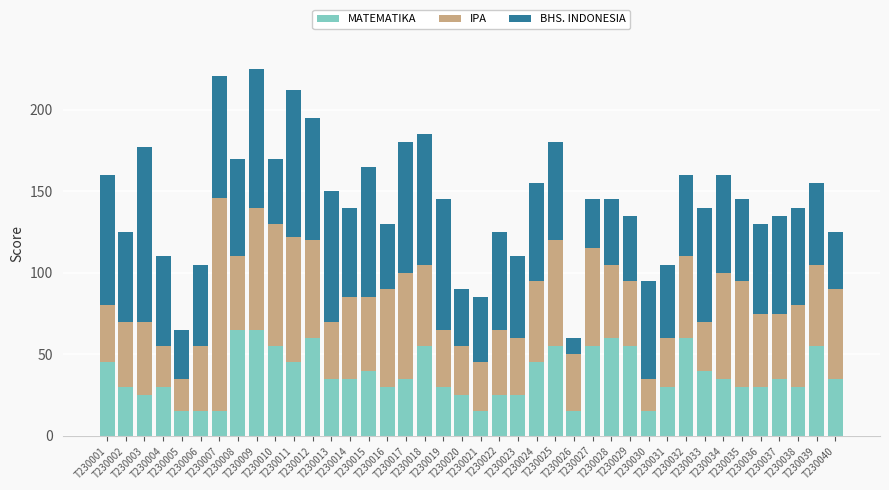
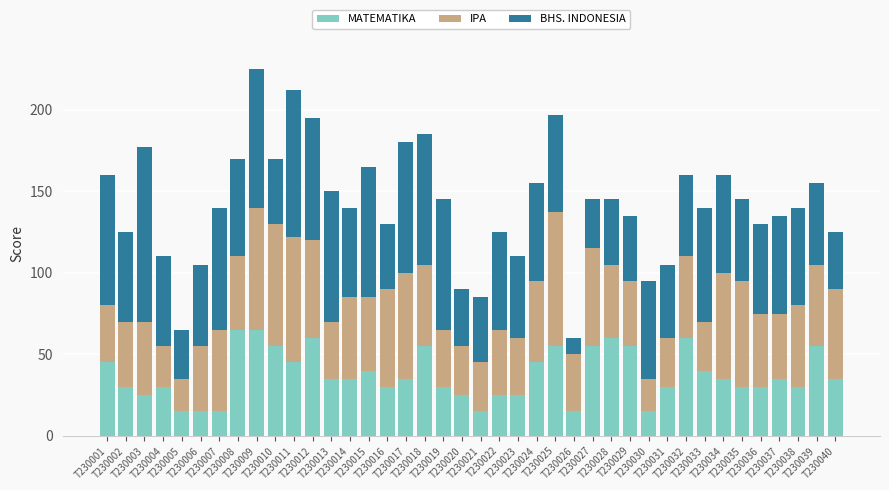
IPA, T230007: 131 -> 50
IPA, T230025: 65 -> 82
